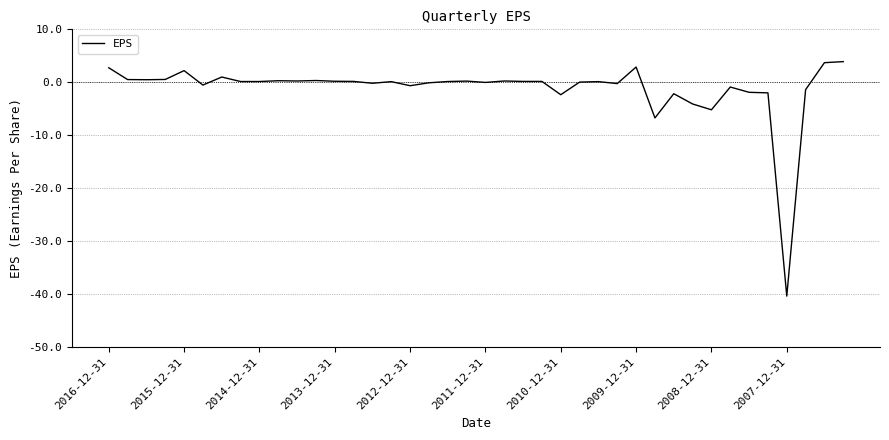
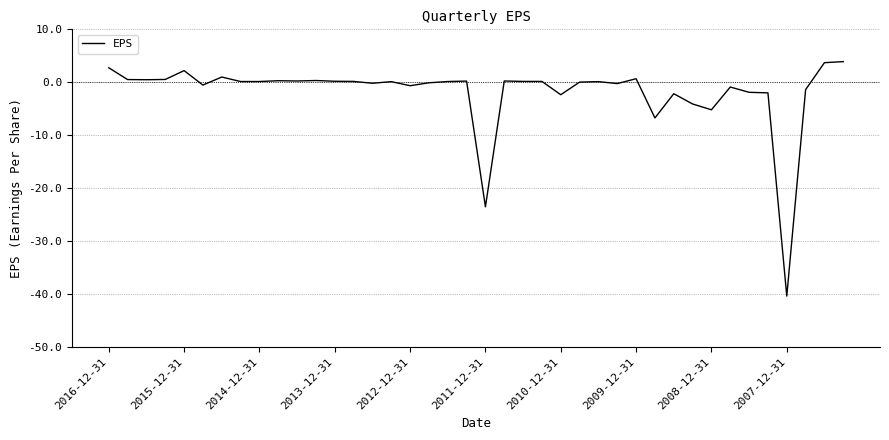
2011-12-31: 0 -> -24
2009-12-31: 3 -> 1
